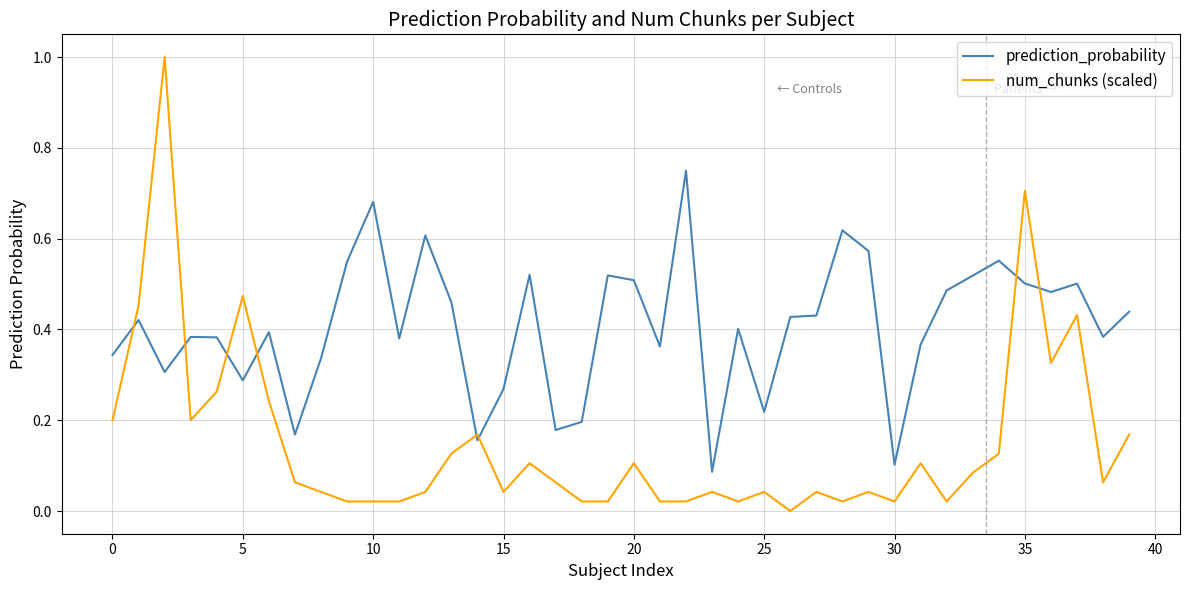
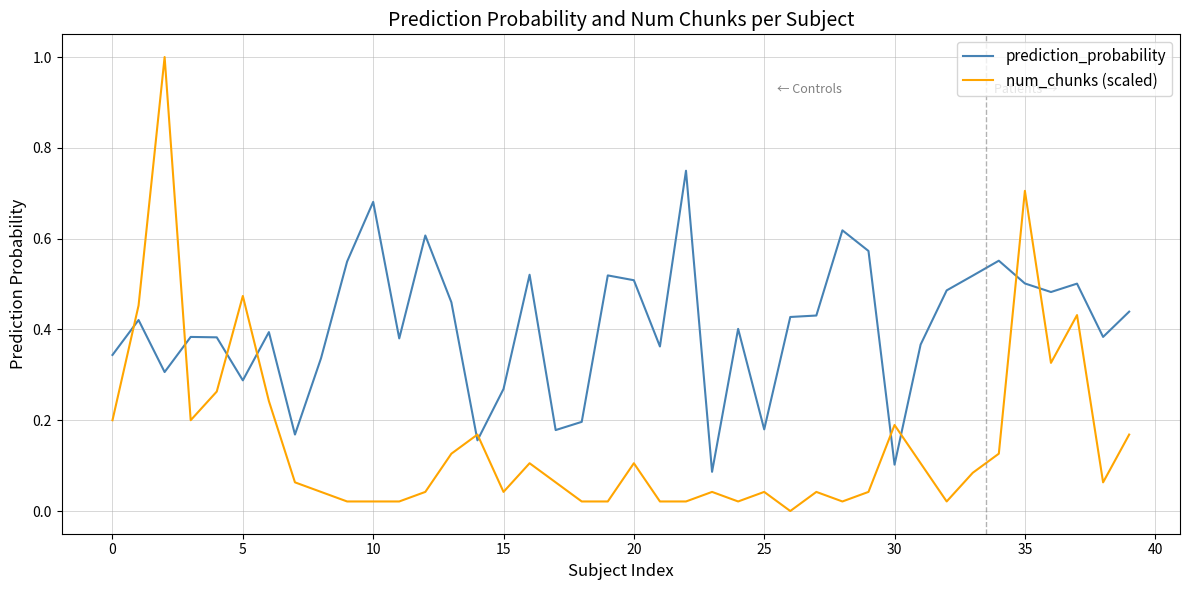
prediction_probability, 25: 0.22 -> 0.18
num_chunks (scaled), 30: 0.02 -> 0.19
